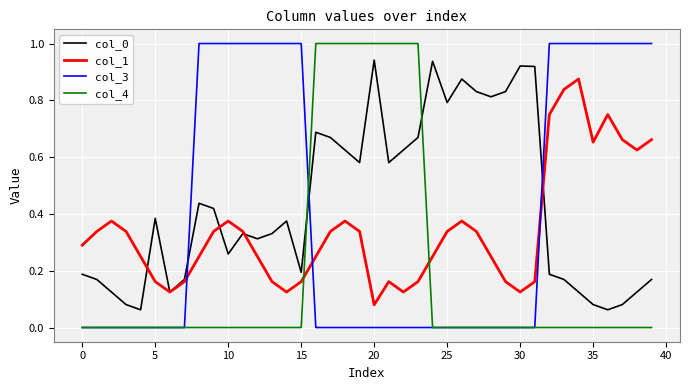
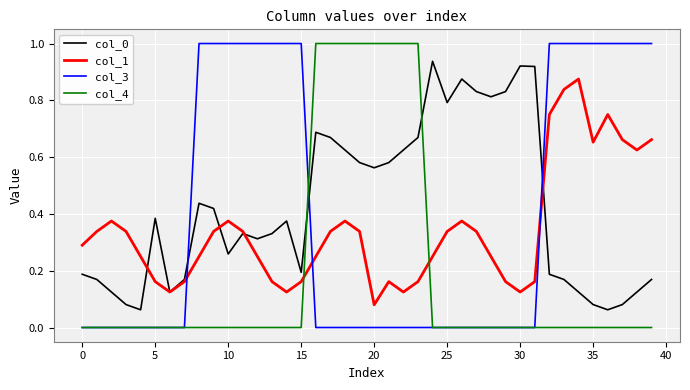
col_0, 20: 0.94 -> 0.56
